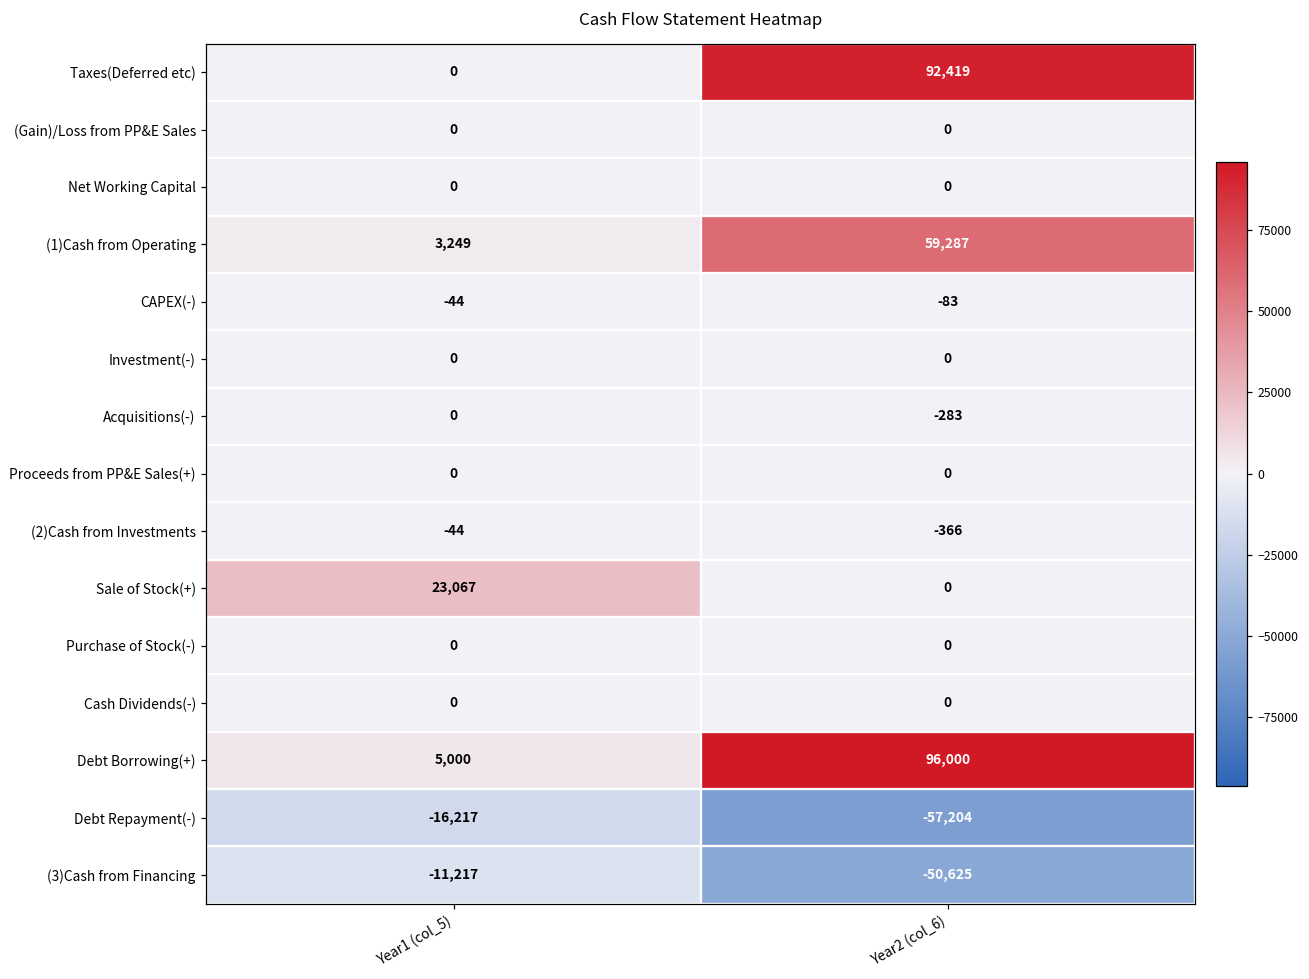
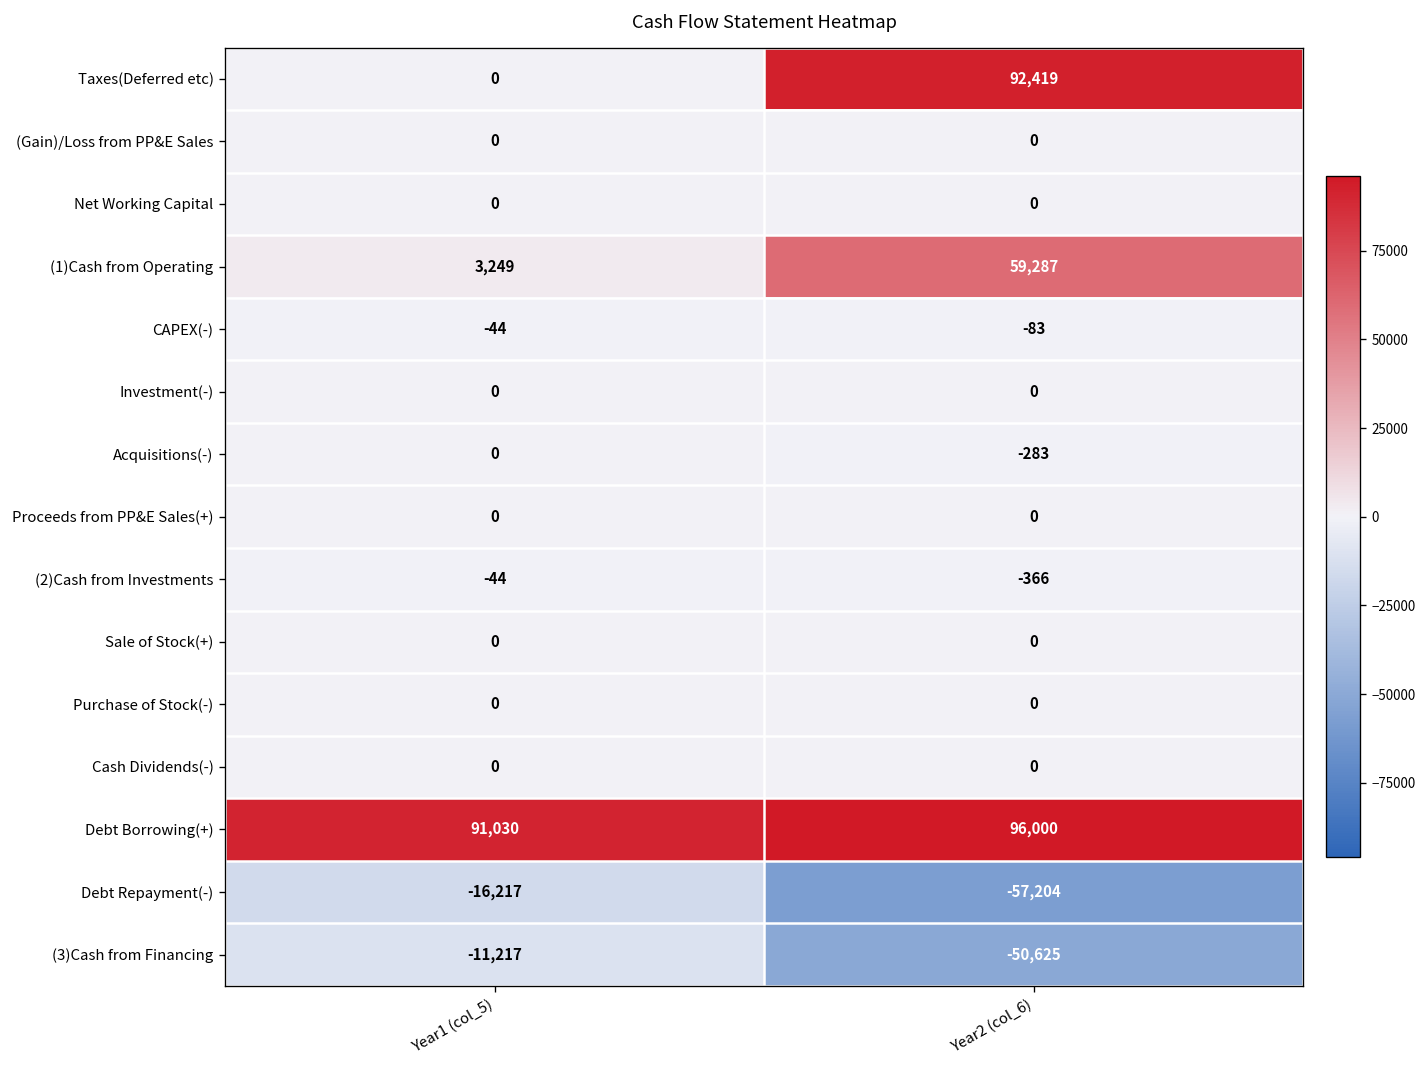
Sale of Stock(+), Year1 (col_5): 23,067 -> 0
Debt Borrowing(+), Year1 (col_5): 5,000 -> 91,030
